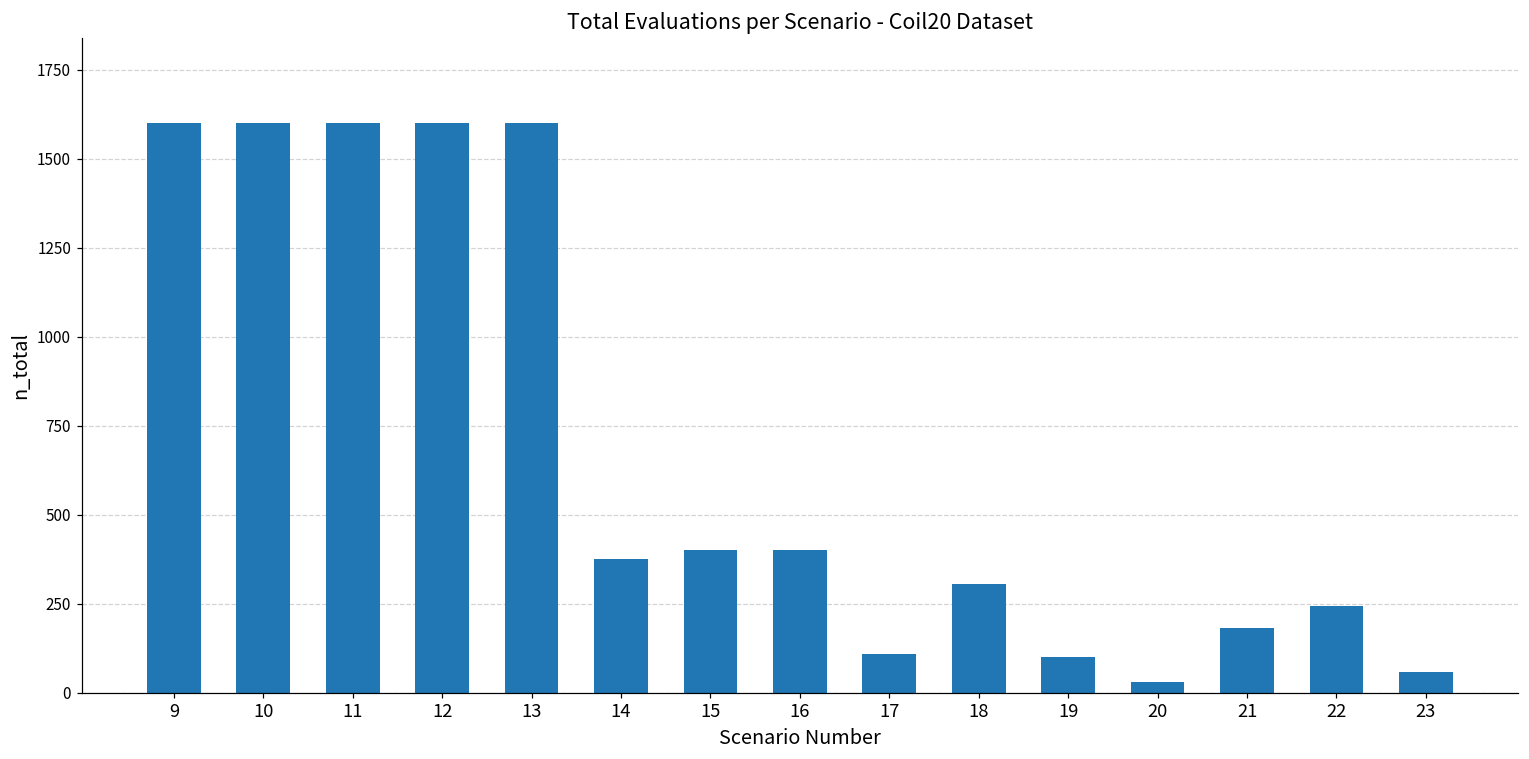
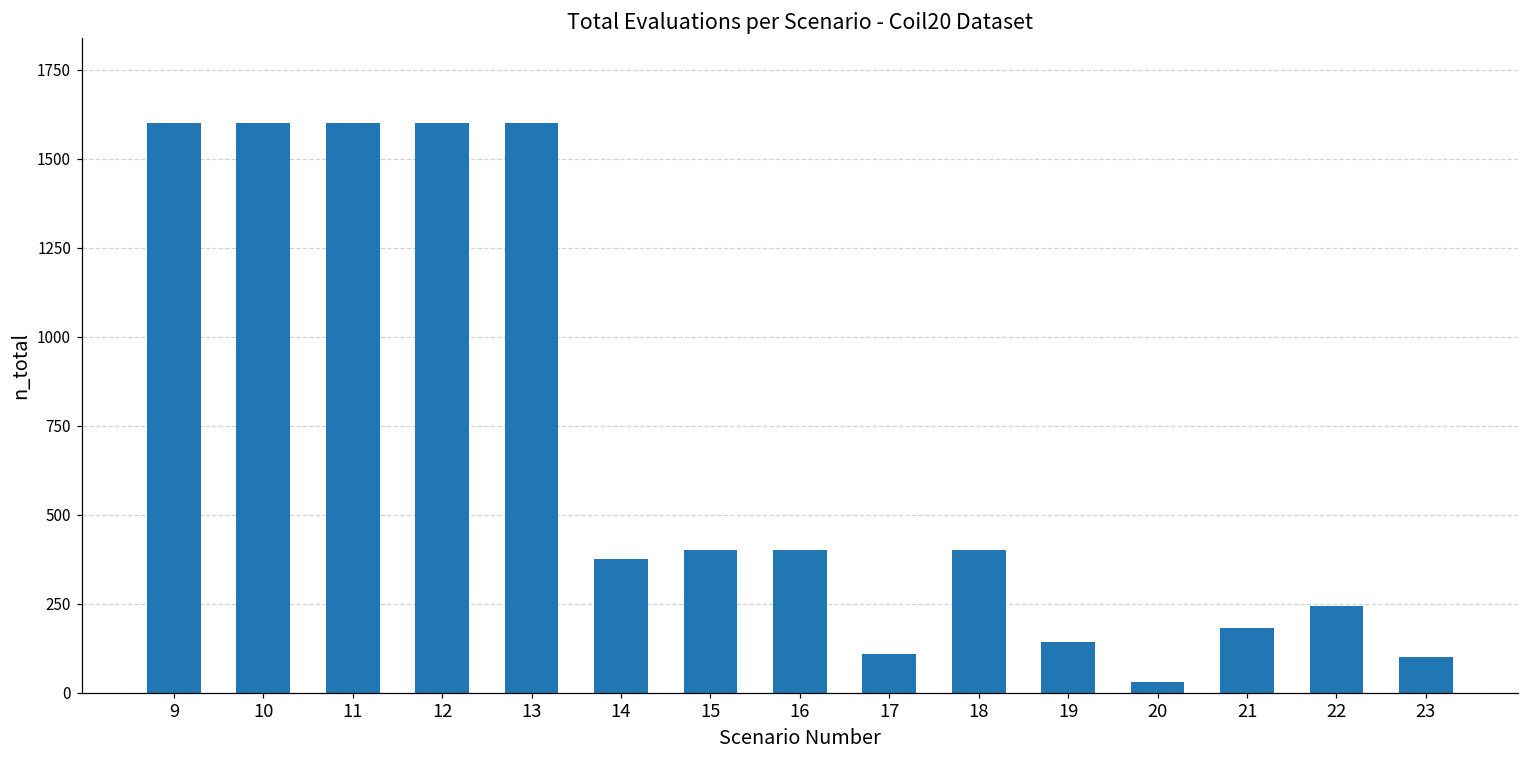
18: 310 -> 400
19: 100 -> 140
23: 60 -> 100
